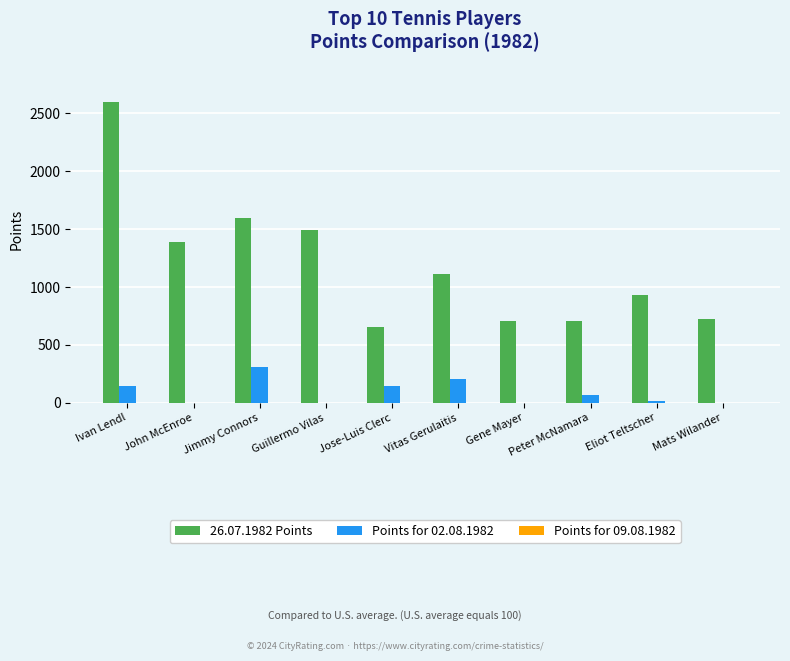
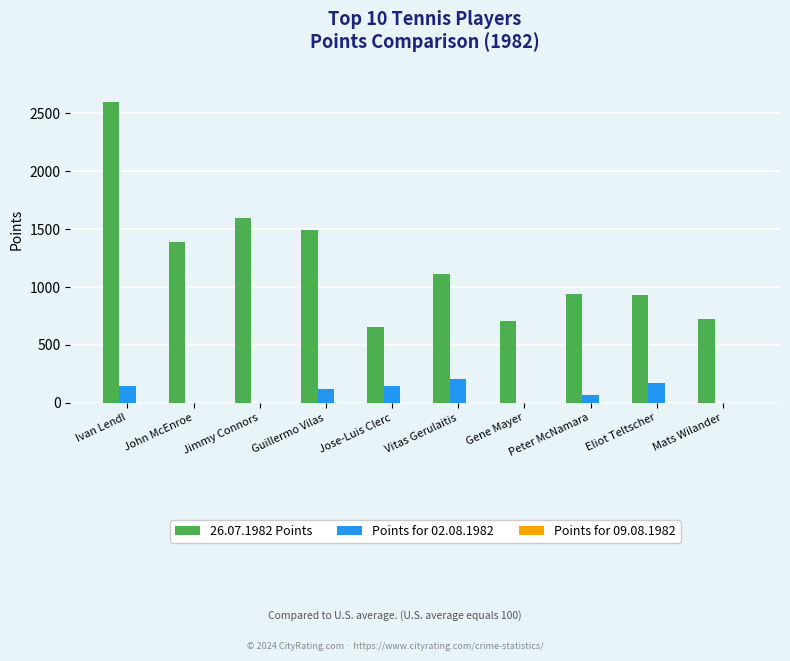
Points for 02.08.1982, Jimmy Connors: 310 -> 0
Points for 02.08.1982, Guillermo Vilas: 0 -> 120
26.07.1982 Points, Peter McNamara: 710 -> 940
Points for 02.08.1982, Eliot Teltscher: 20 -> 170
